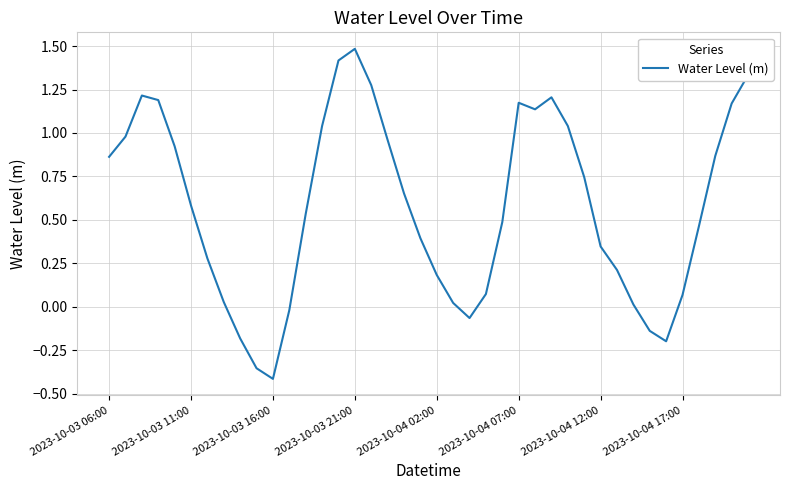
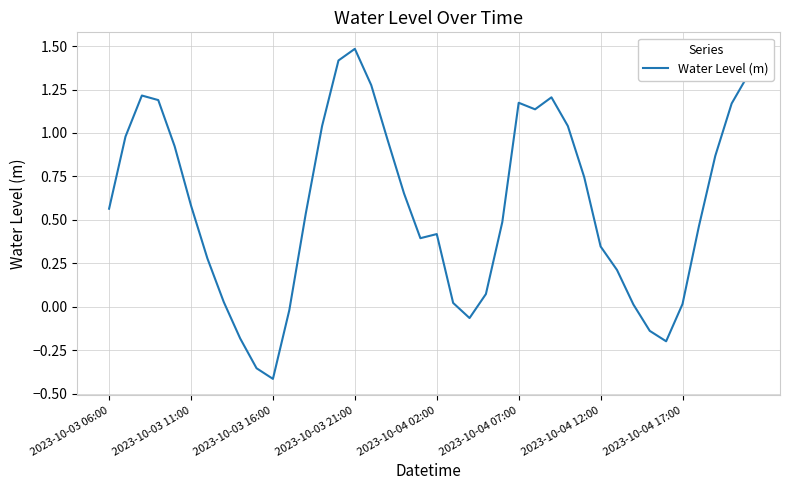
2023-10-03 06:00: 0.86 -> 0.56
2023-10-04 02:00: 0.18 -> 0.42
2023-10-04 17:00: 0.07 -> 0.02
